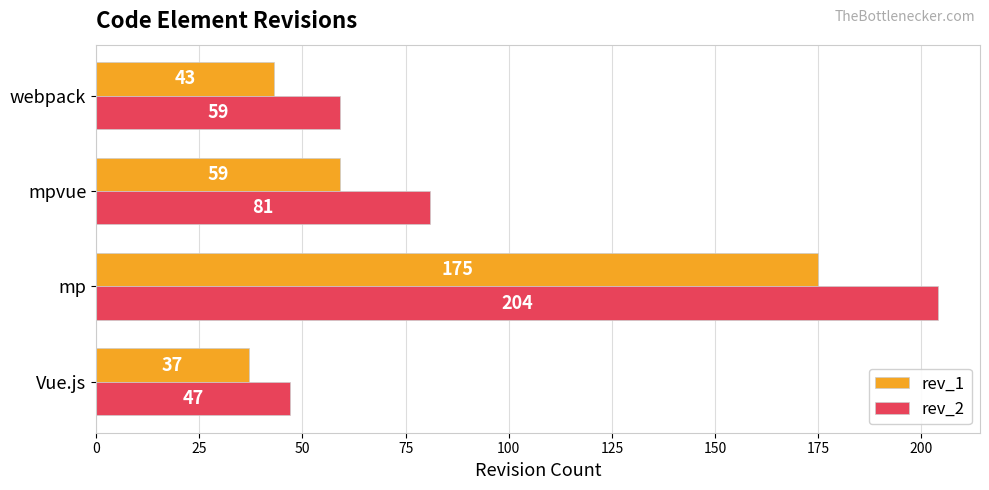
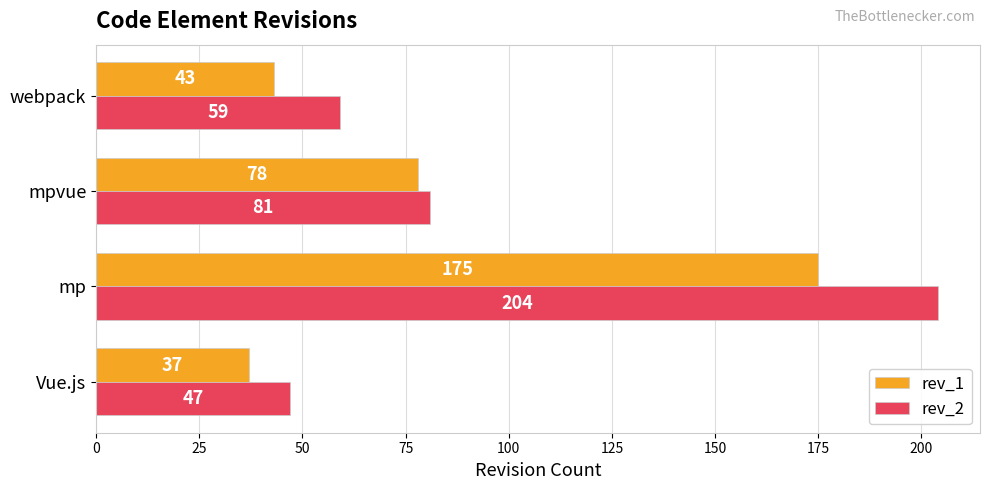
rev_1, mpvue: 59 -> 78
